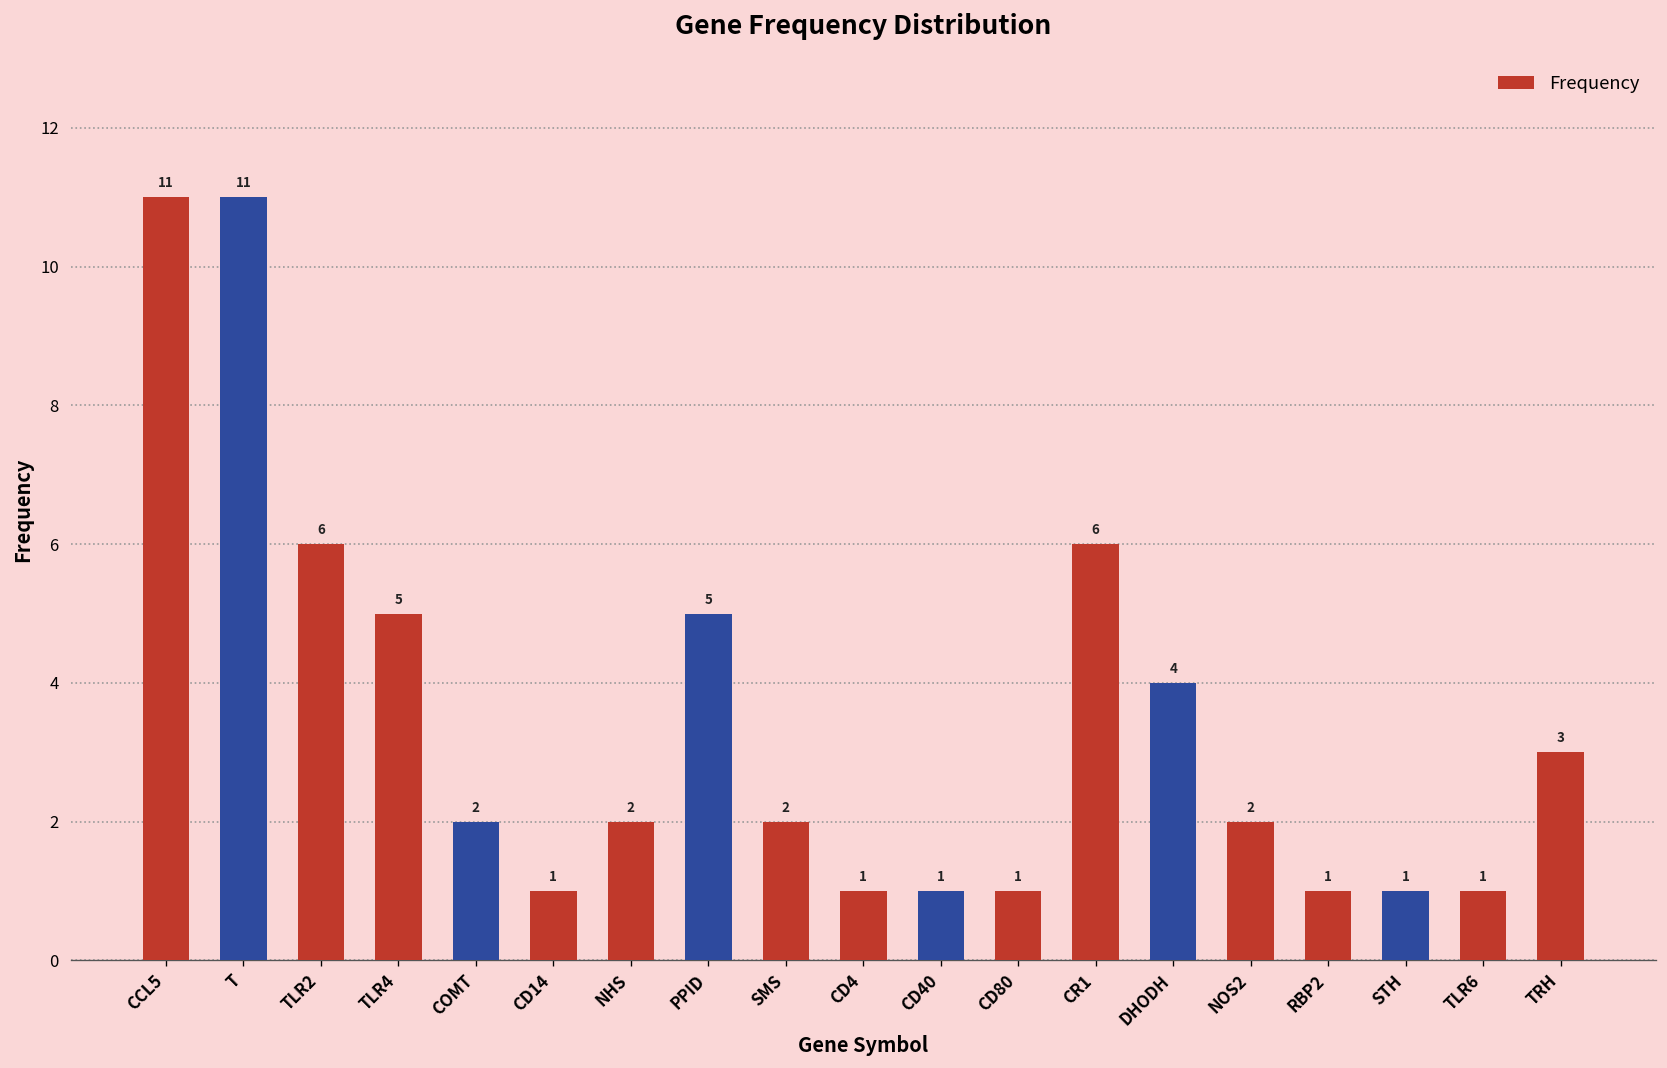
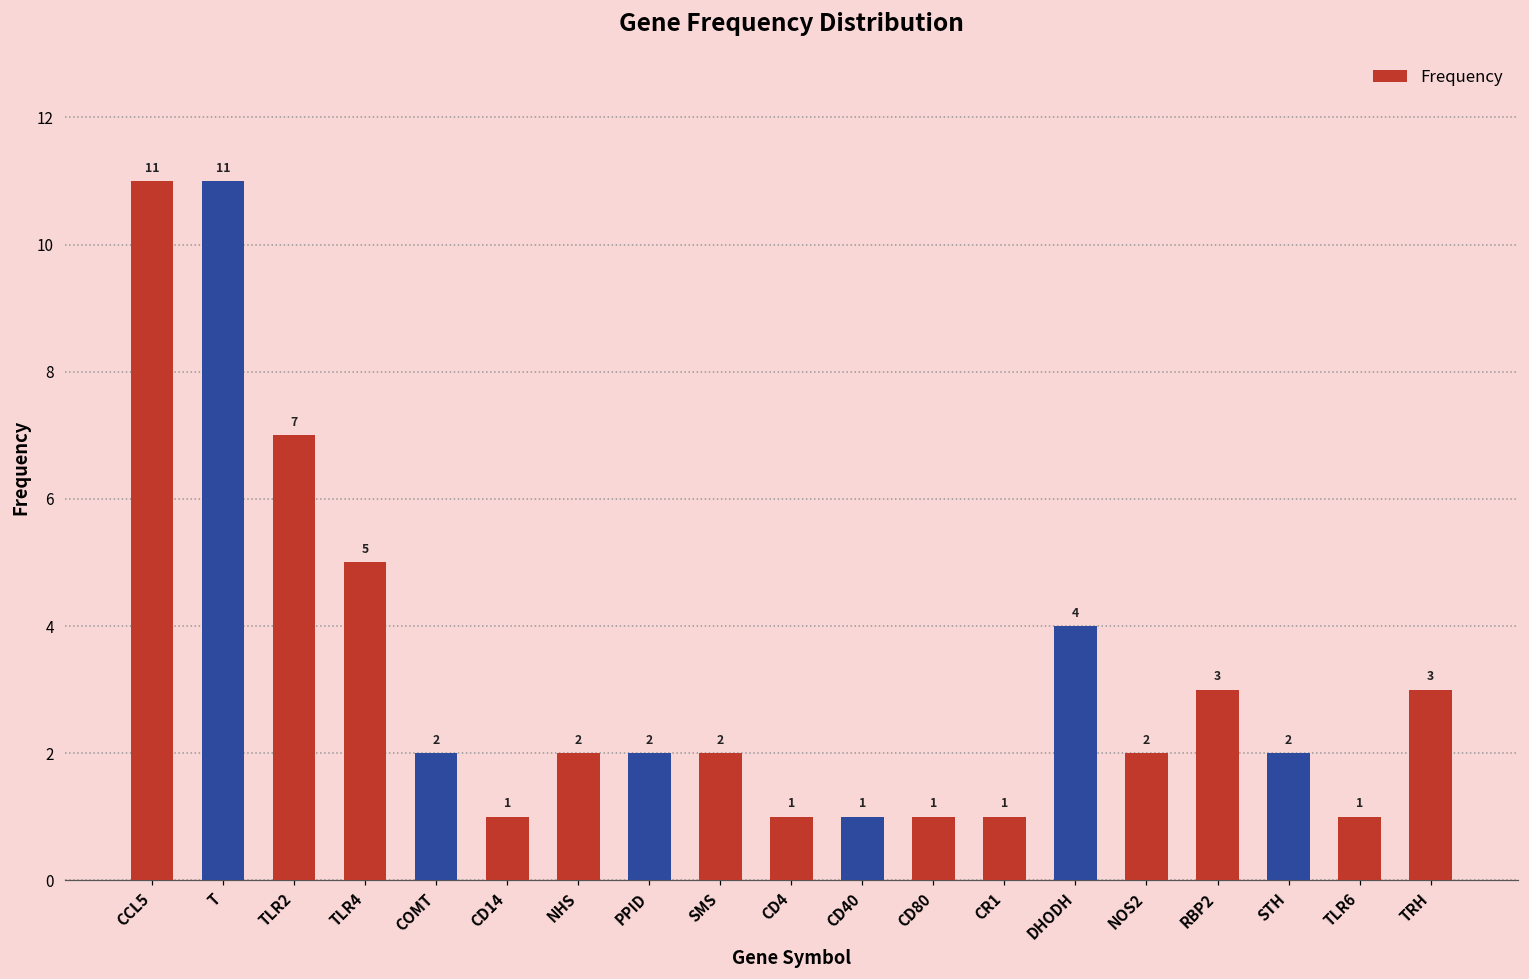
TLR2: 6 -> 7
PPID: 5 -> 2
CR1: 6 -> 1
RBP2: 1 -> 3
STH: 1 -> 2
